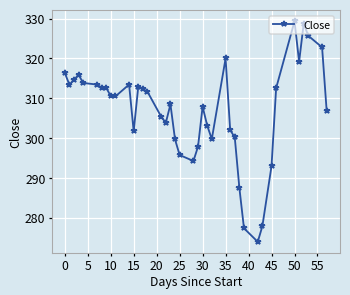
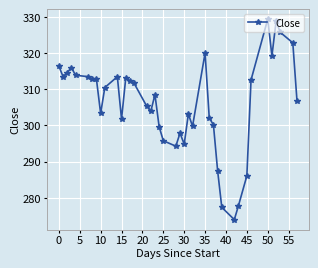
10: 311 -> 303
30: 308 -> 295
45: 293 -> 286
